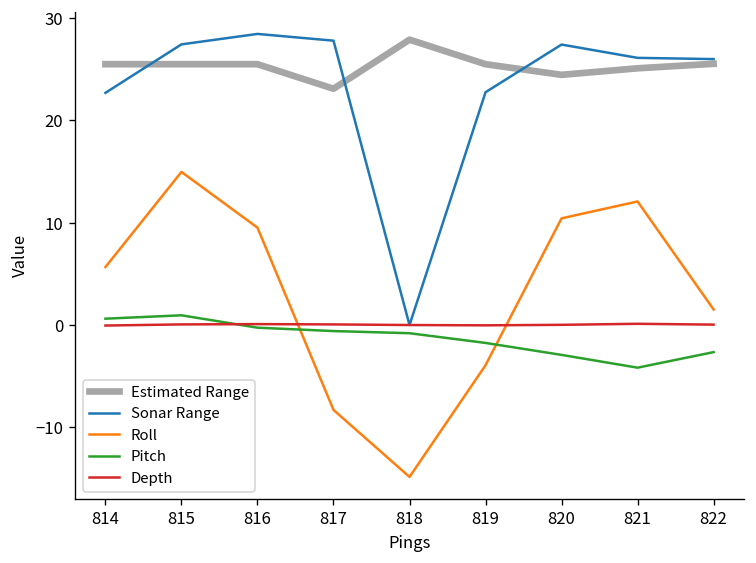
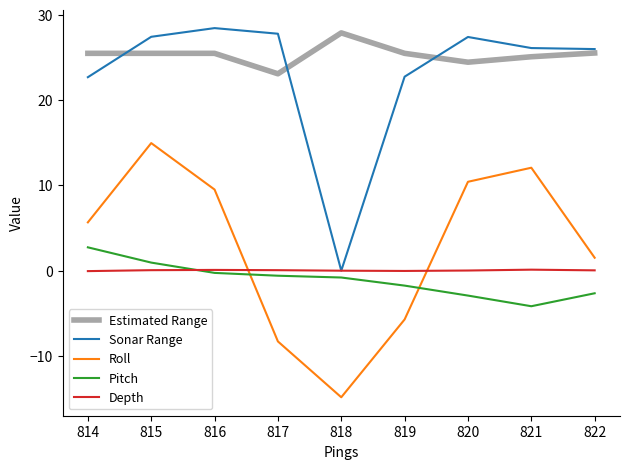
Pitch, 814: 1 -> 3
Roll, 819: -4 -> -6
